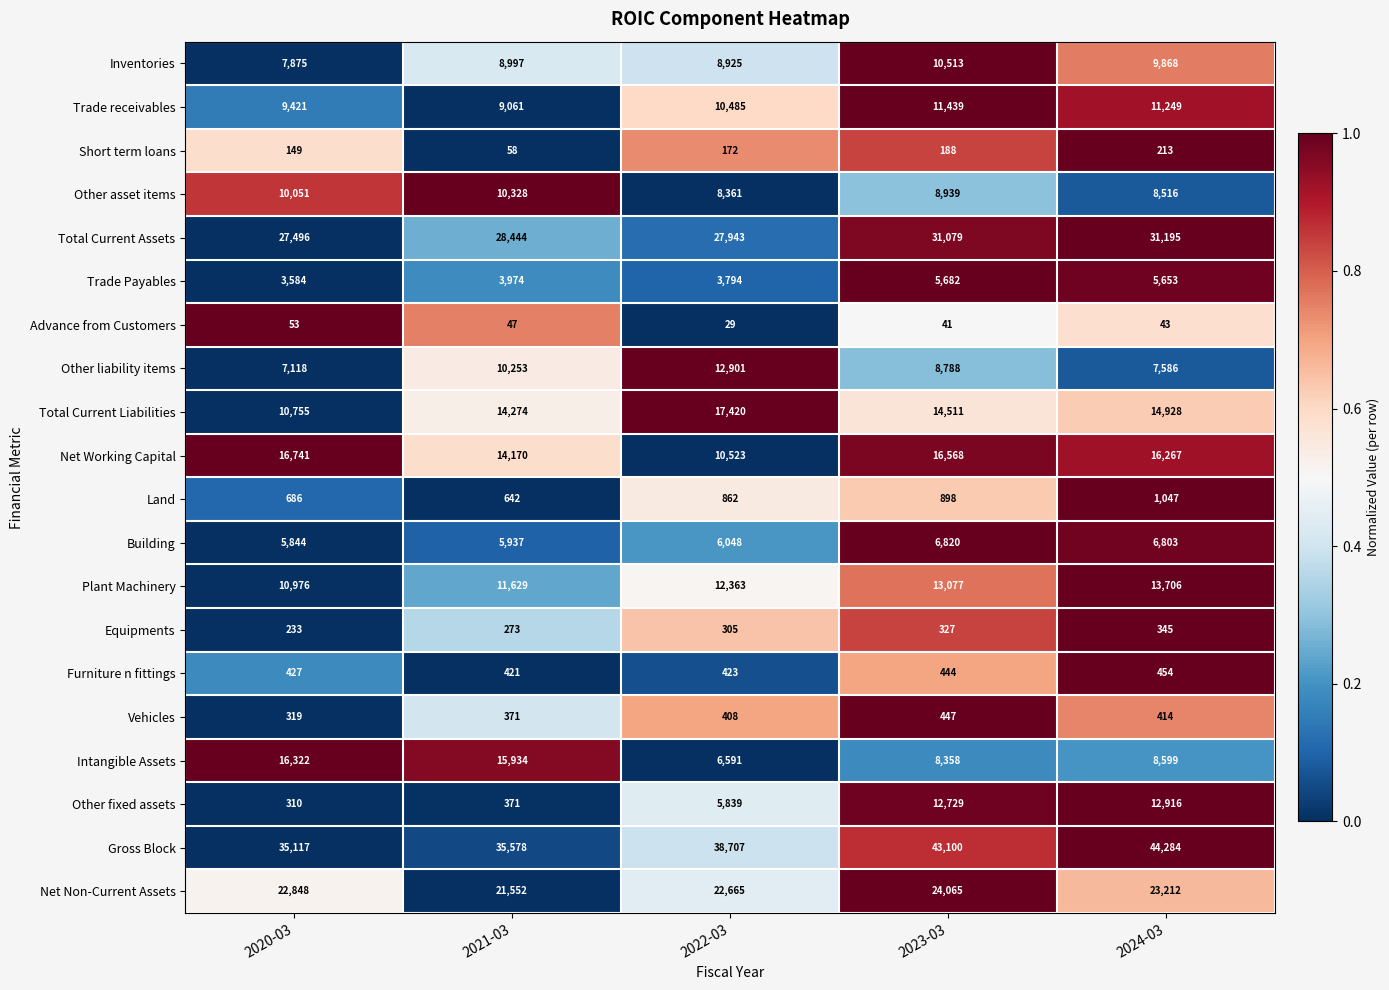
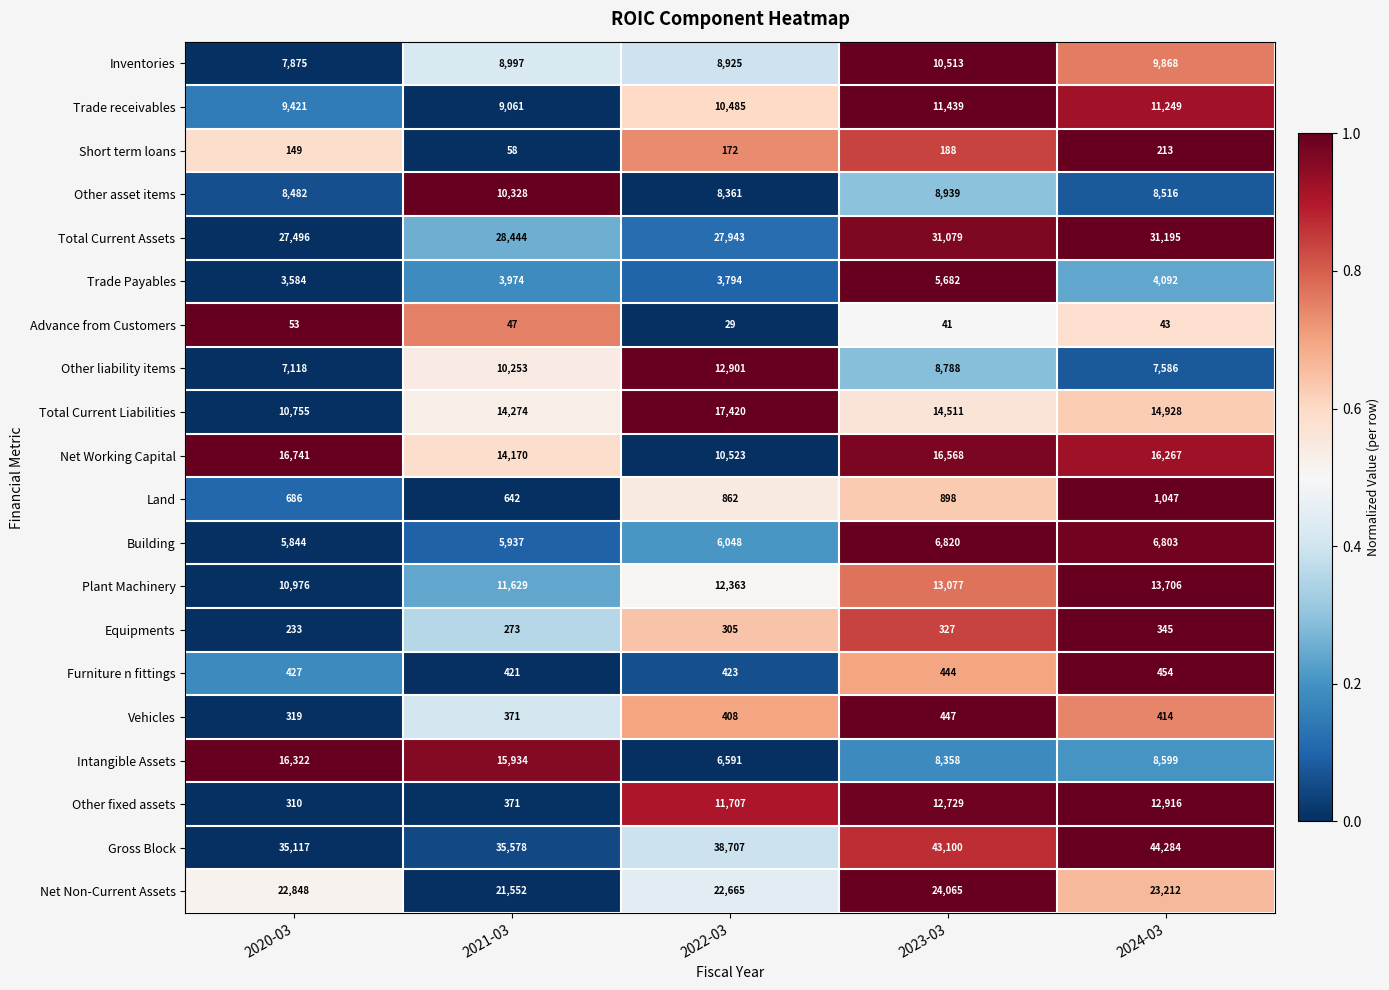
Other asset items, 2020-03: 10,051 -> 8,482
Trade Payables, 2024-03: 5,653 -> 4,092
Other fixed assets, 2022-03: 5,839 -> 11,707
